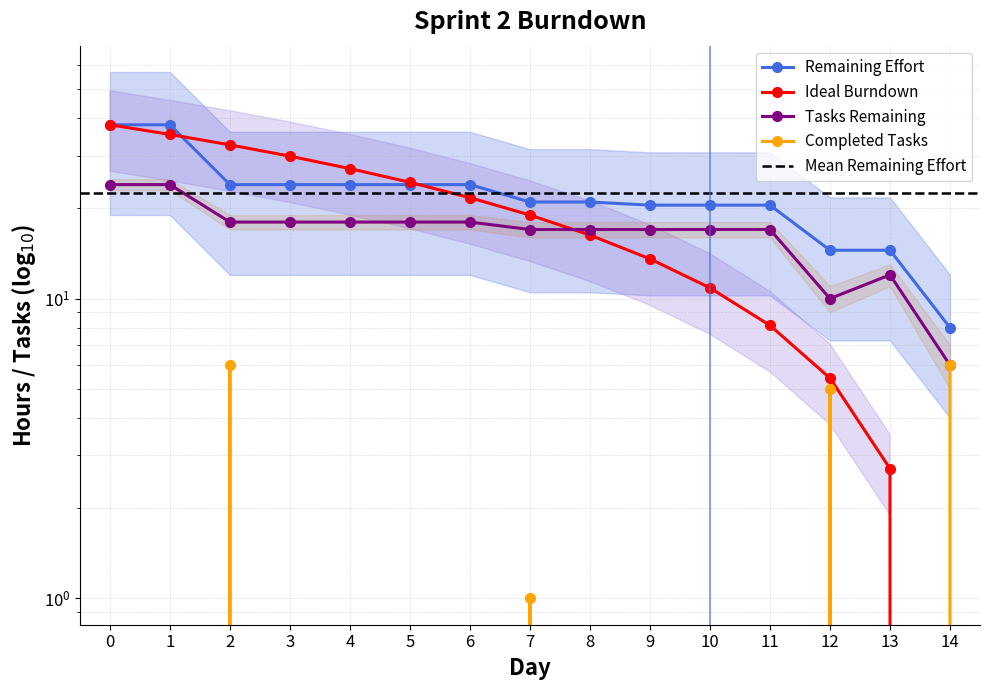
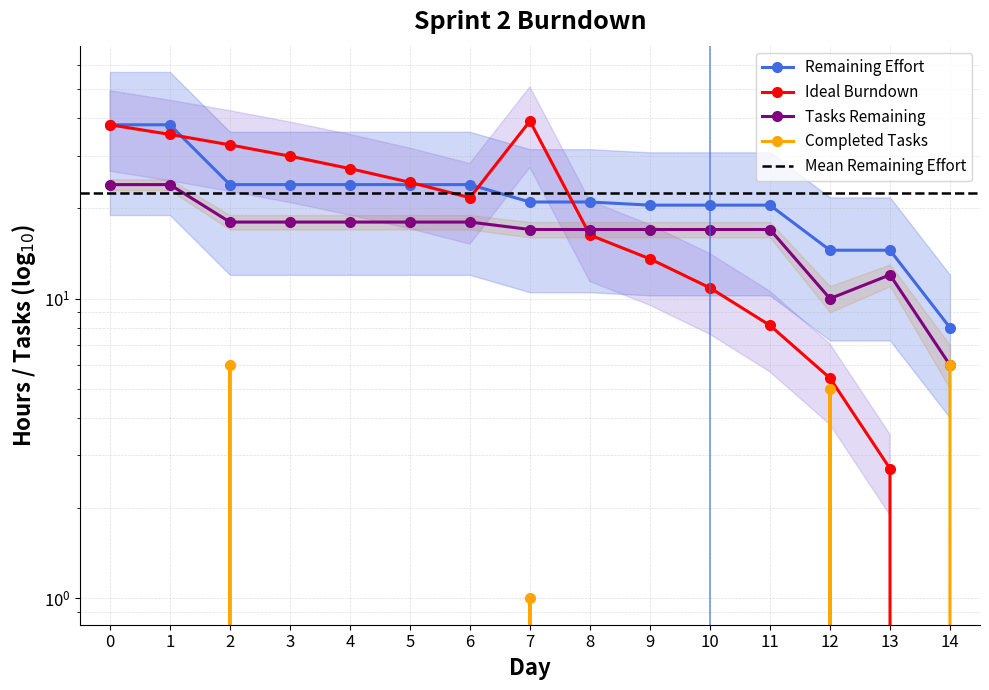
Ideal Burndown, 7: 19 -> 39
